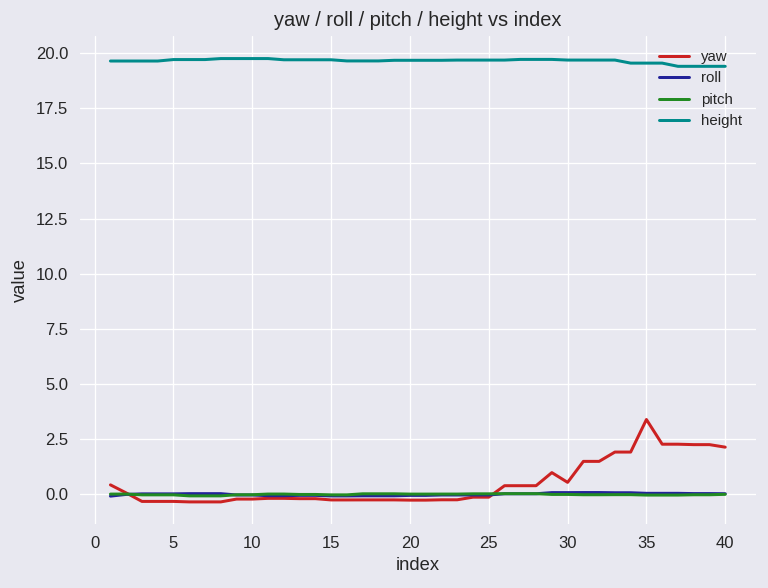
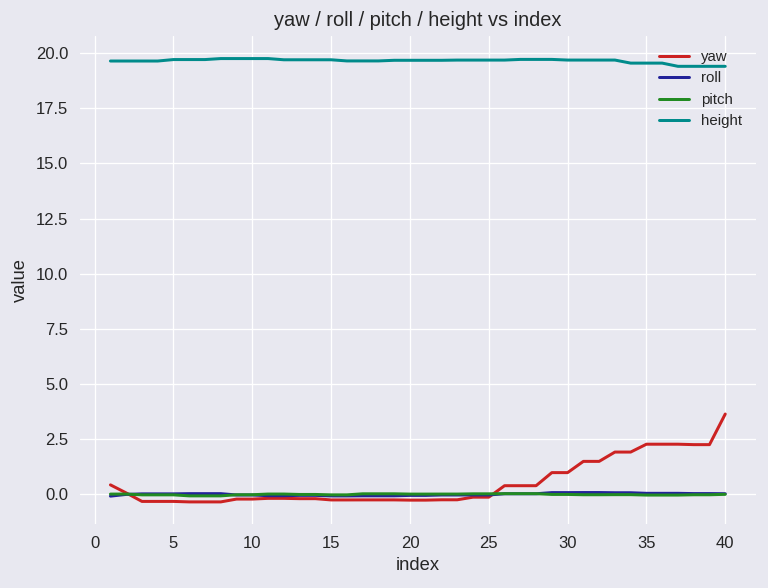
yaw, 30: 0.5 -> 1.0
yaw, 35: 3.4 -> 2.3
yaw, 40: 2.1 -> 3.6
